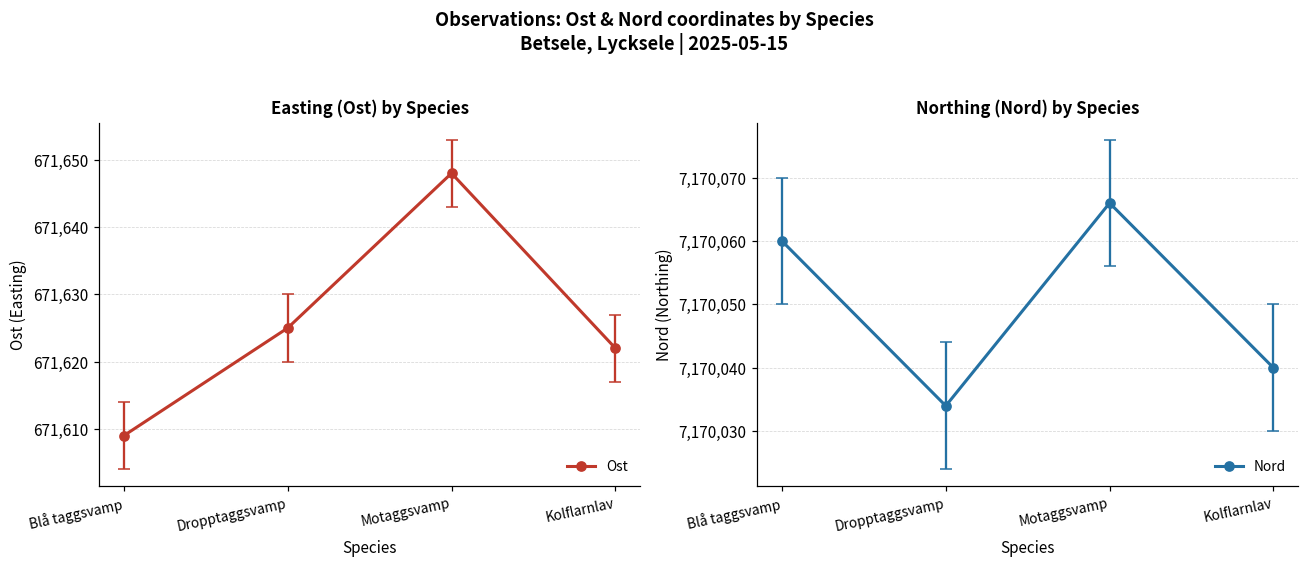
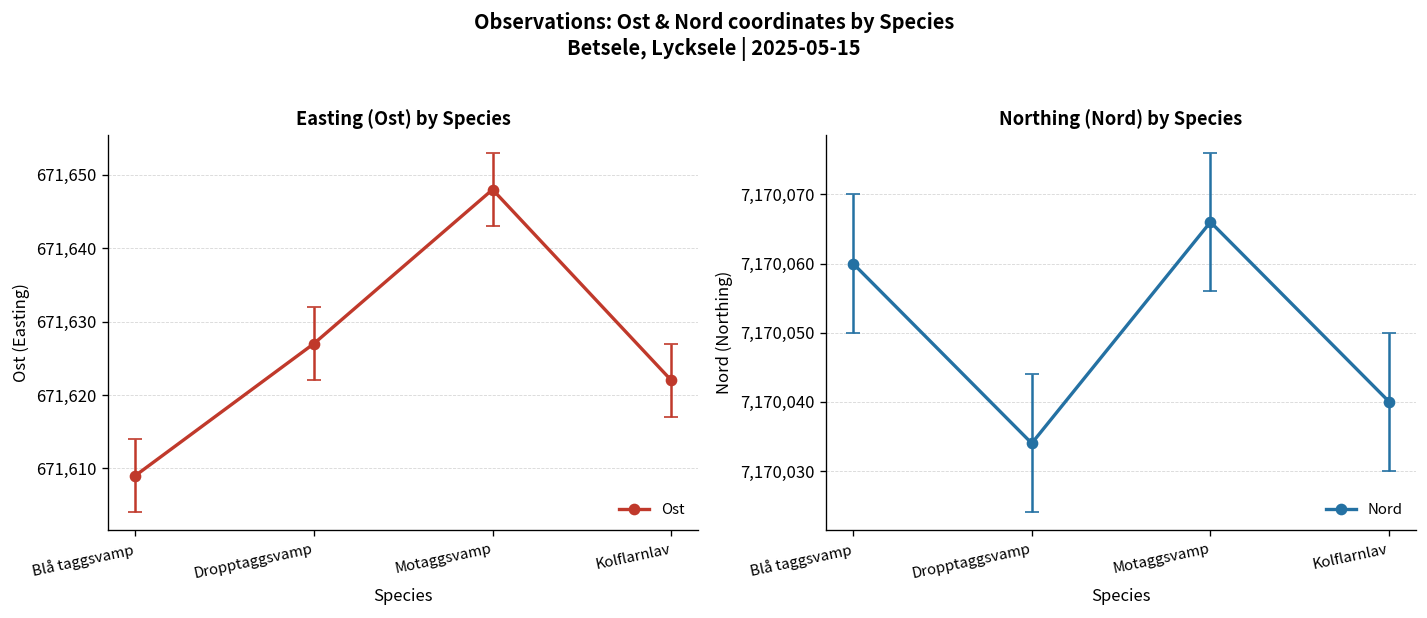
Easting (Ost) by Species, Ost, Dropptaggsvamp: 671,625 -> 671,627
